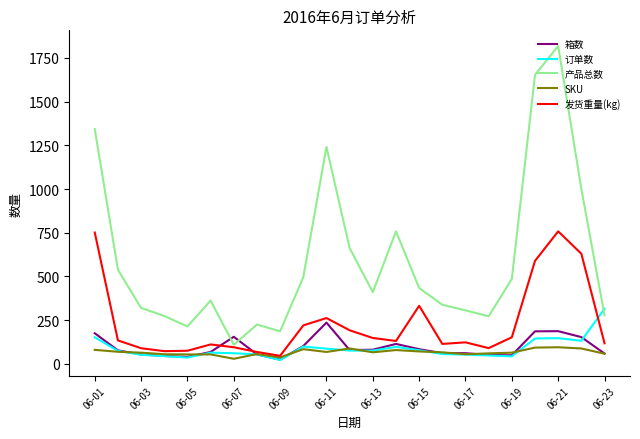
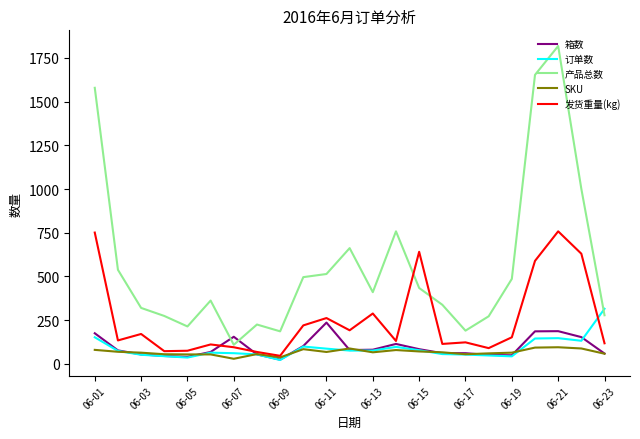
产品总数, 06-01: 1340 -> 1580
发货重量(kg), 06-03: 90 -> 170
产品总数, 06-11: 1240 -> 510
发货重量(kg), 06-13: 150 -> 290
发货重量(kg), 06-15: 330 -> 640
产品总数, 06-17: 310 -> 190
